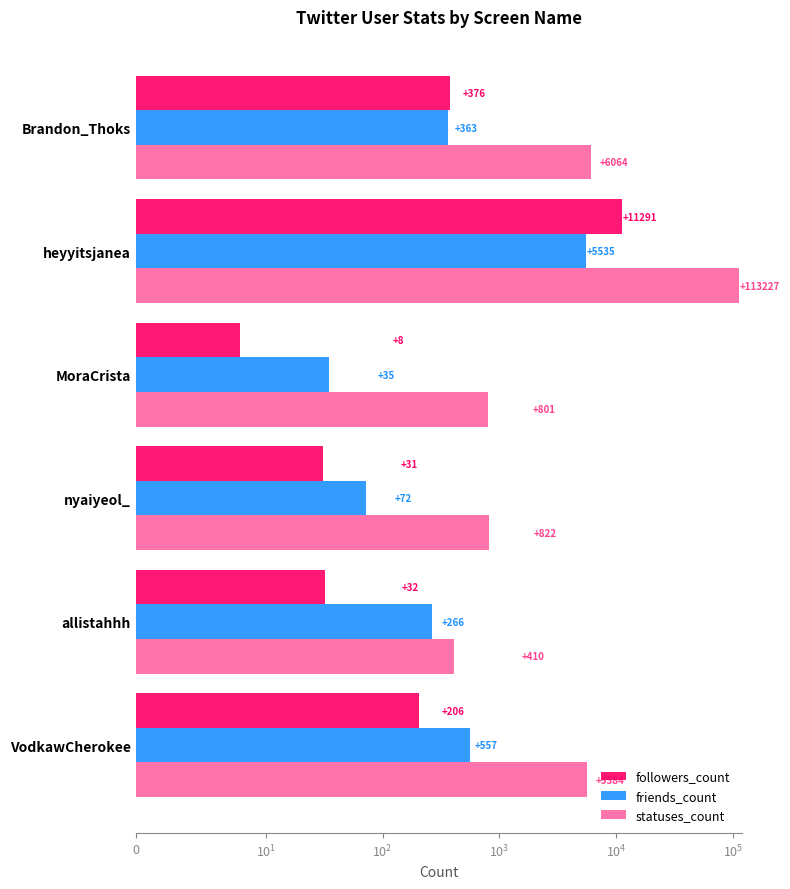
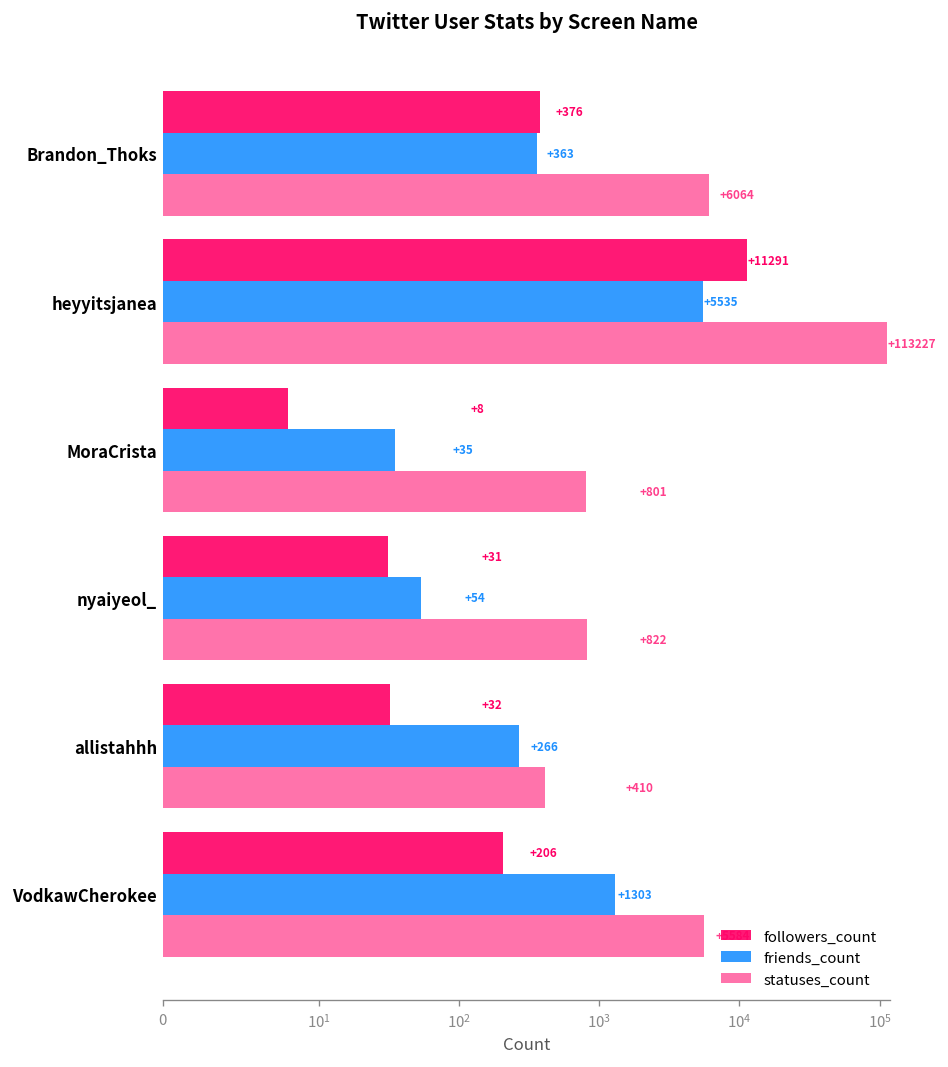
friends_count, nyaiyeol_: +72 -> +54
friends_count, VodkawCherokee: +557 -> +1303
